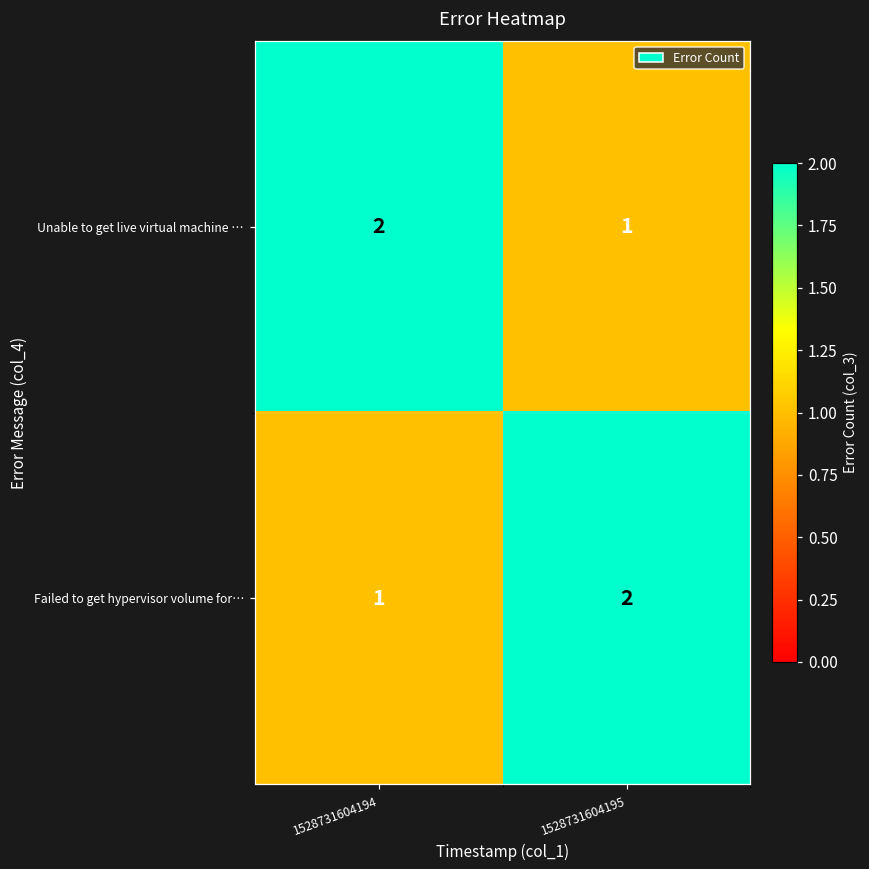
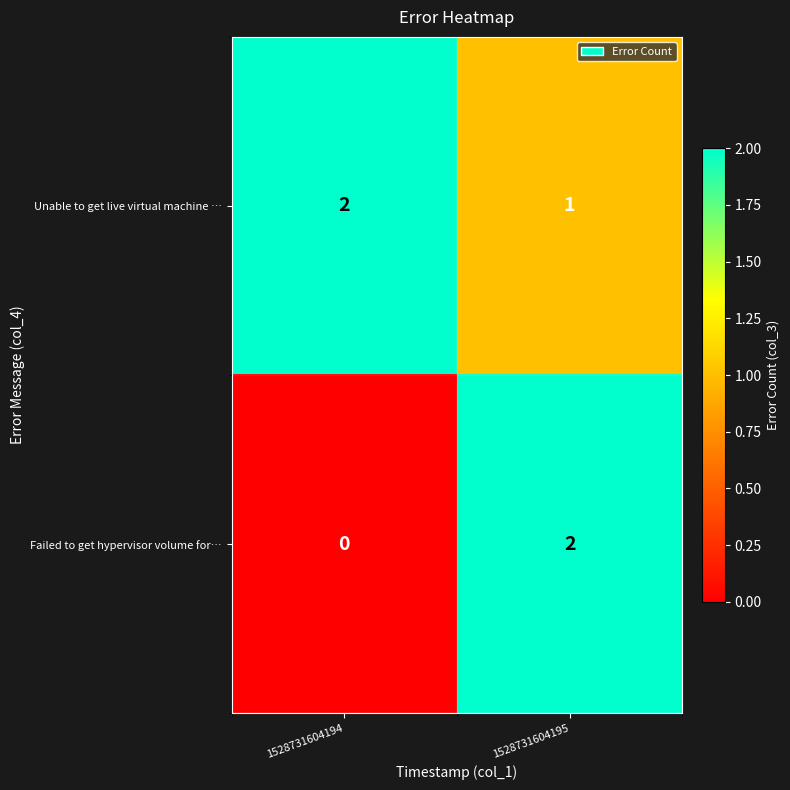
Failed to get hypervisor volume for…, 1528731604194: 1 -> 0
